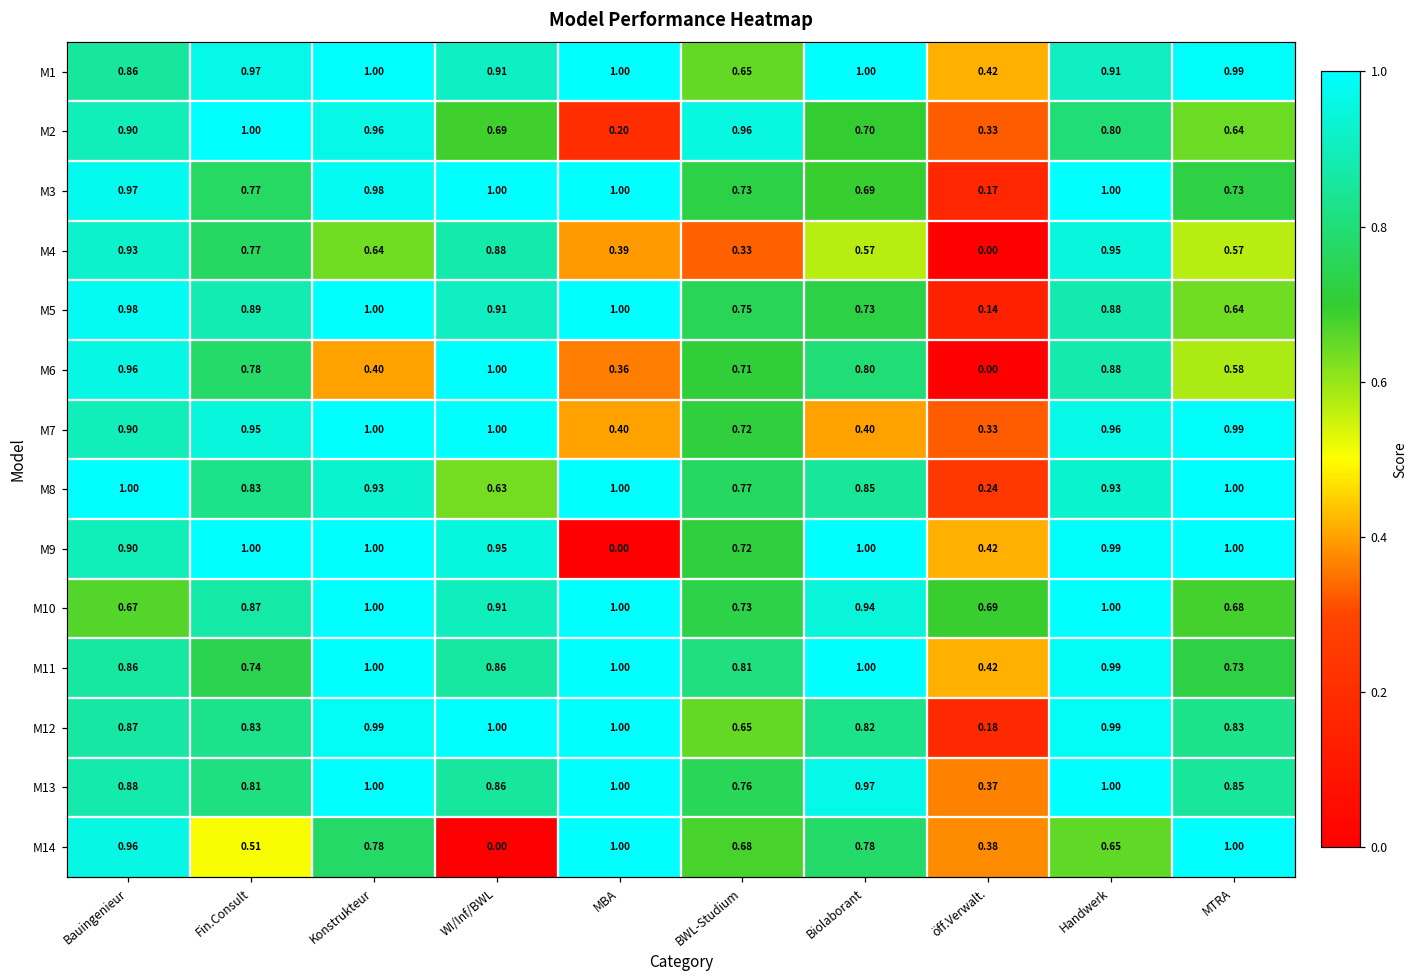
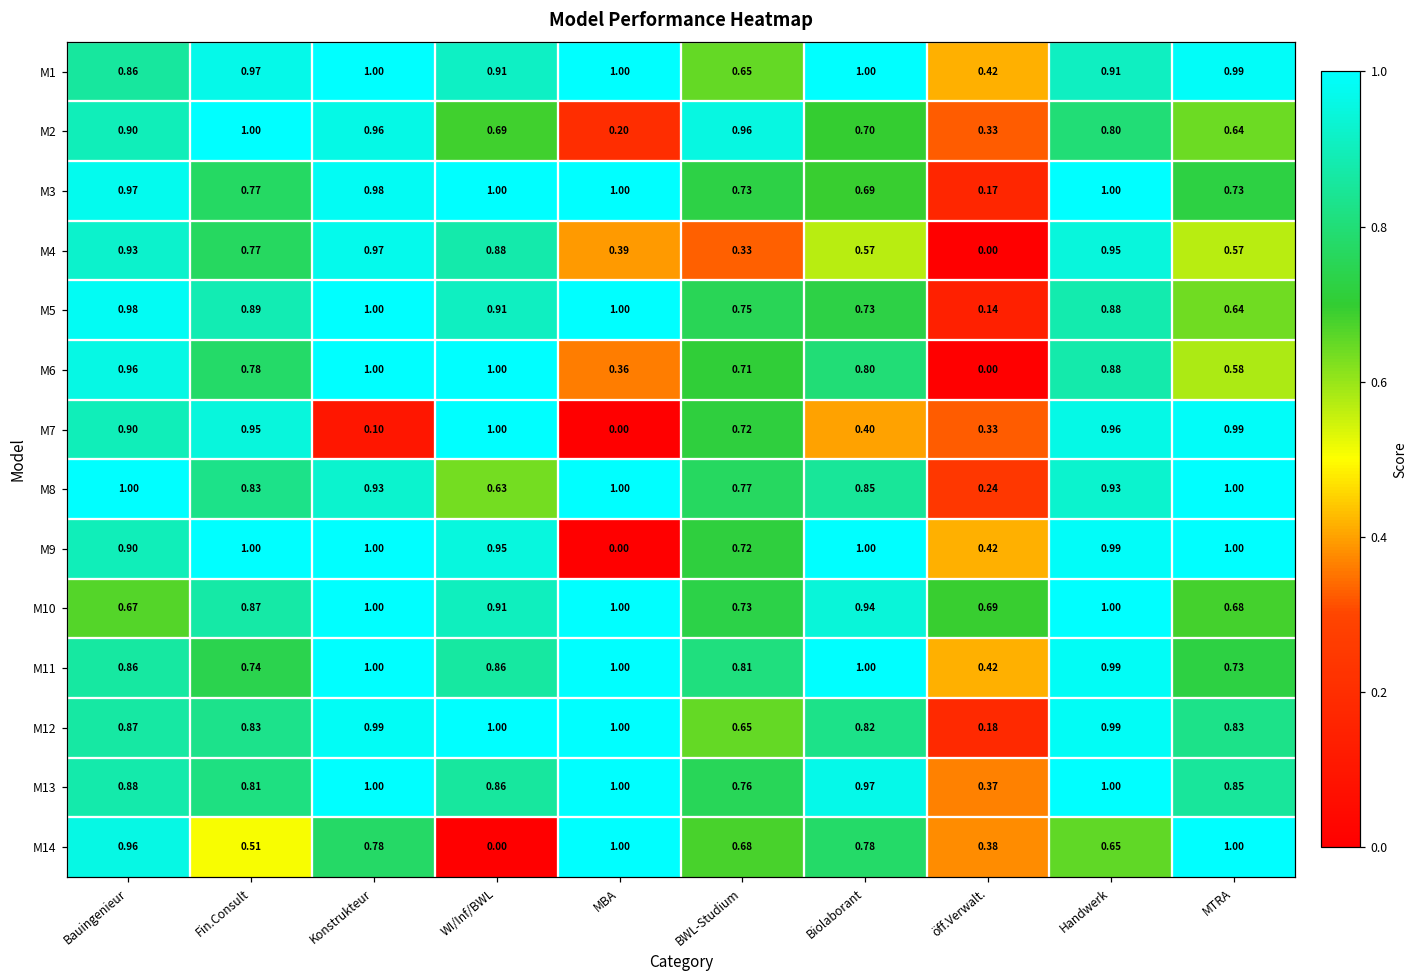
M4, Konstrukteur: 0.64 -> 0.97
M6, Konstrukteur: 0.40 -> 1.00
M7, Konstrukteur: 1.00 -> 0.10
M7, MBA: 0.40 -> 0.00
